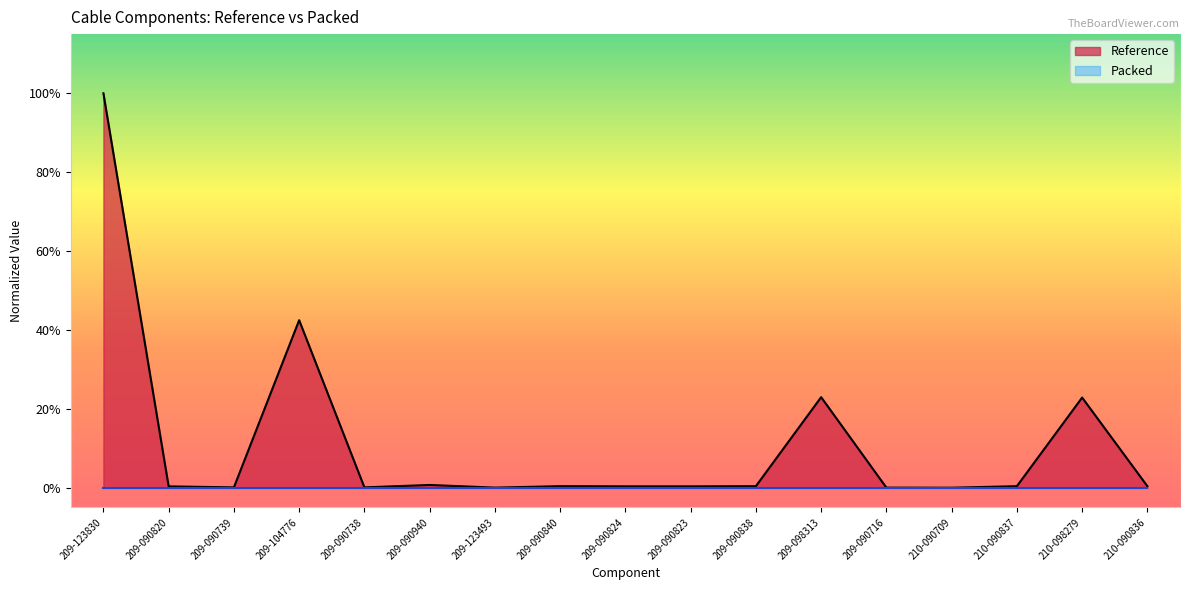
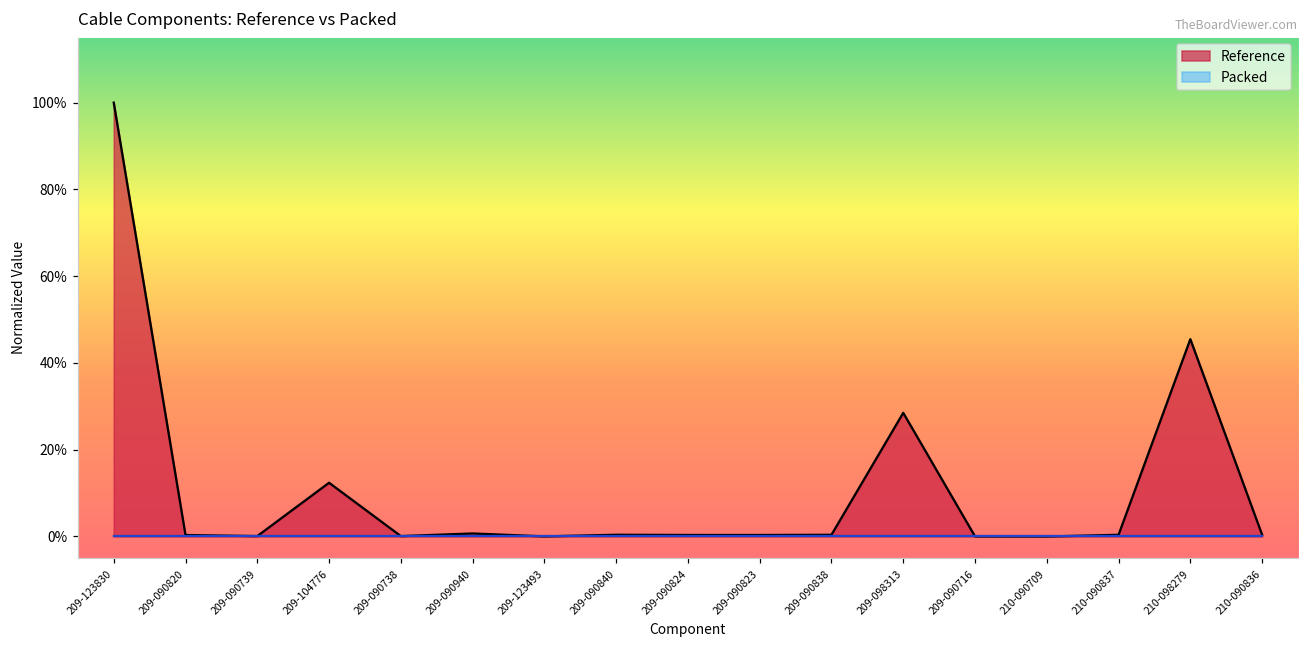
Reference, 209-104776: 42% -> 12%
Reference, 209-098313: 23% -> 28%
Reference, 210-098279: 23% -> 45%
